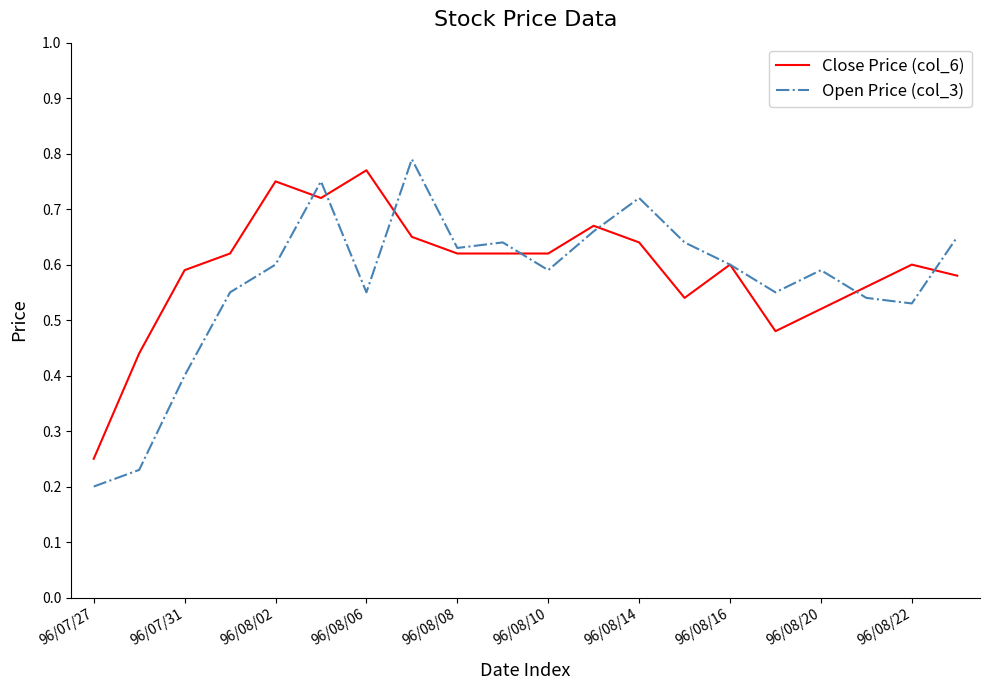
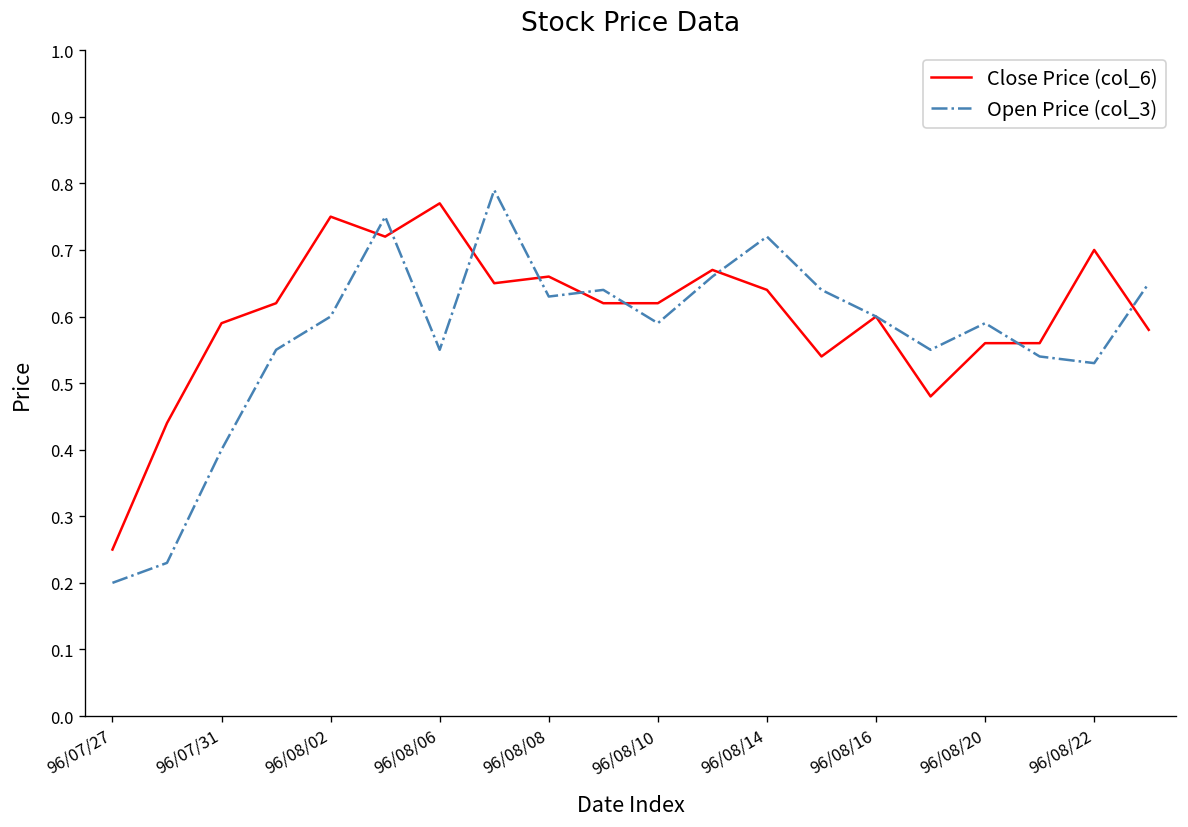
Close Price (col_6), 96/08/08: 0.62 -> 0.66
Close Price (col_6), 96/08/20: 0.52 -> 0.56
Close Price (col_6), 96/08/22: 0.6 -> 0.7
